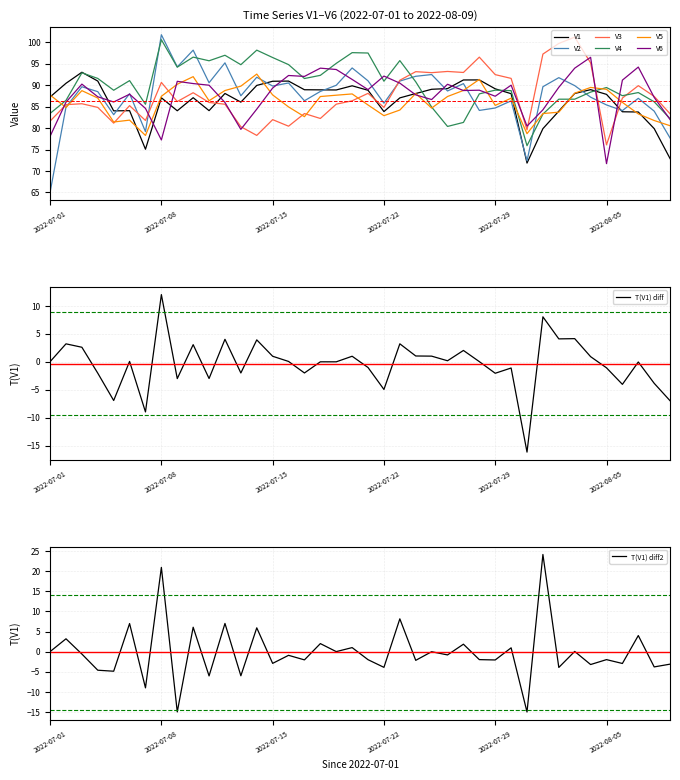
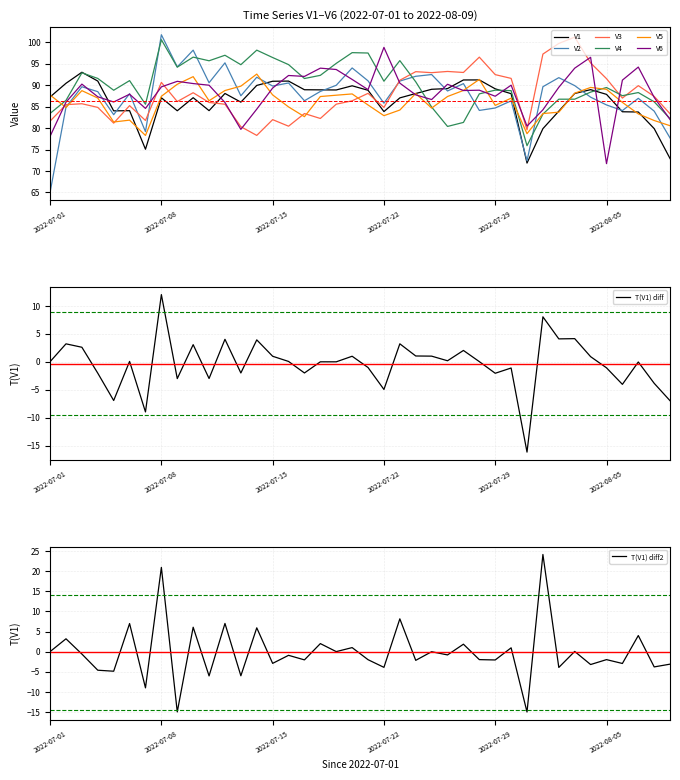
Time Series V1–V6 (2022-07-01 to 2022-08-09), V6, 2022-07-08: 77 -> 90
Time Series V1–V6 (2022-07-01 to 2022-08-09), V6, 2022-07-22: 92 -> 99
Time Series V1–V6 (2022-07-01 to 2022-08-09), V3, 2022-08-05: 76 -> 92
